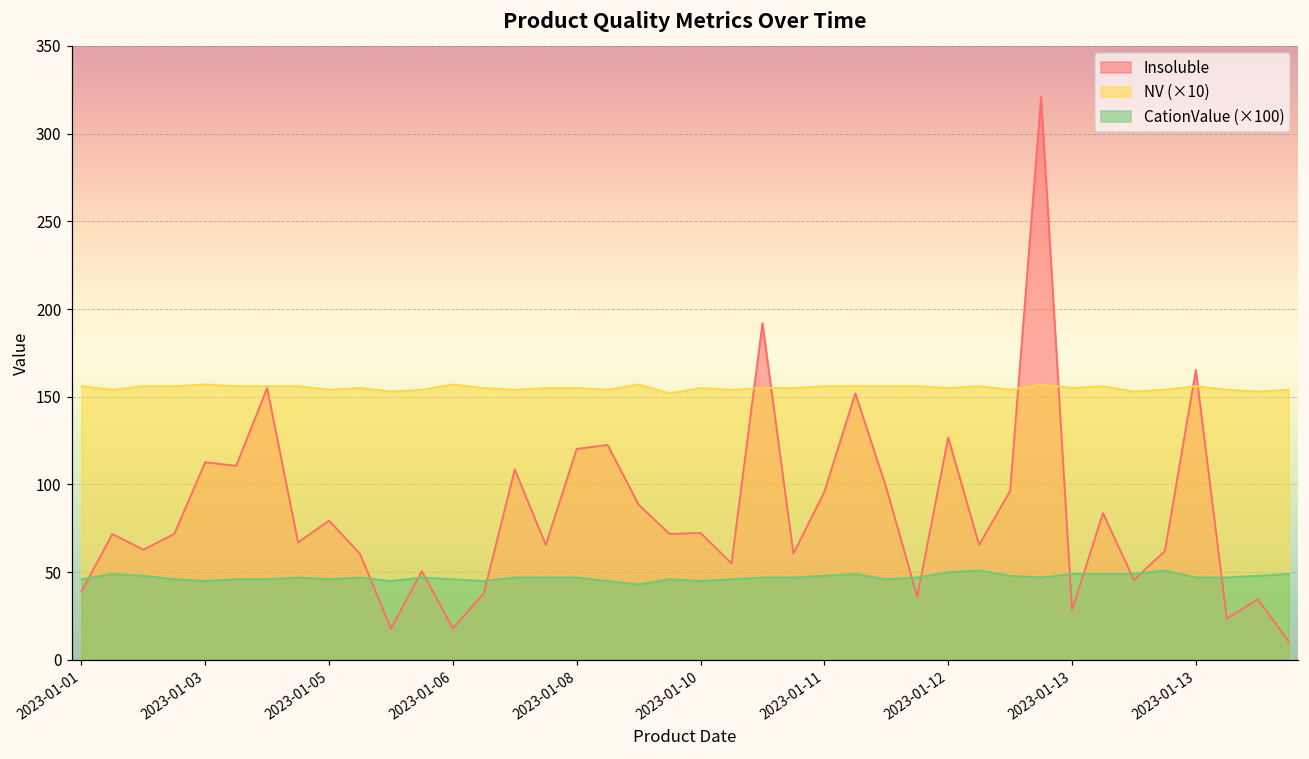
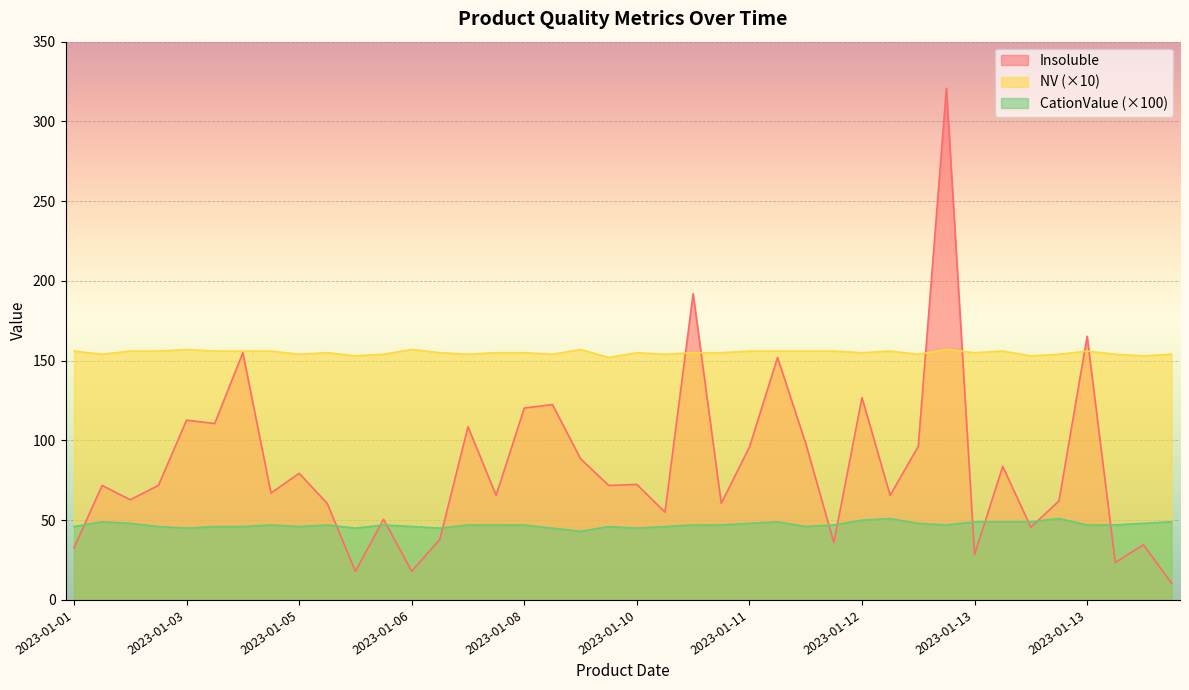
Insoluble, 2023-01-01: 39 -> 33
